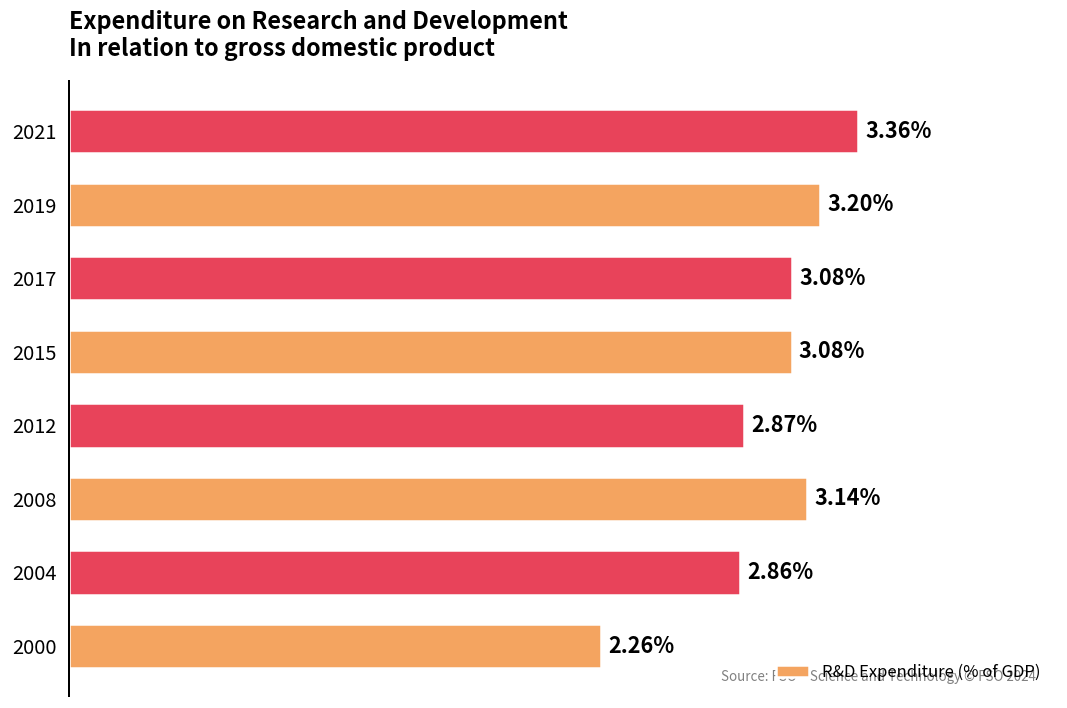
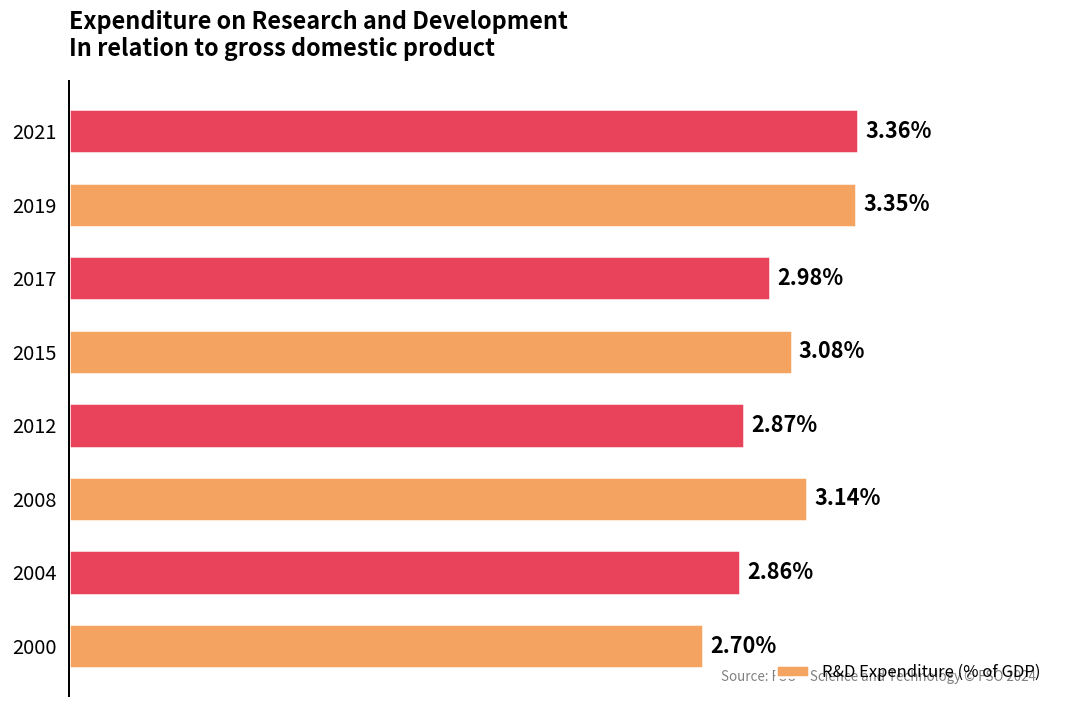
2019: 3.20% -> 3.35%
2017: 3.08% -> 2.98%
2000: 2.26% -> 2.70%
